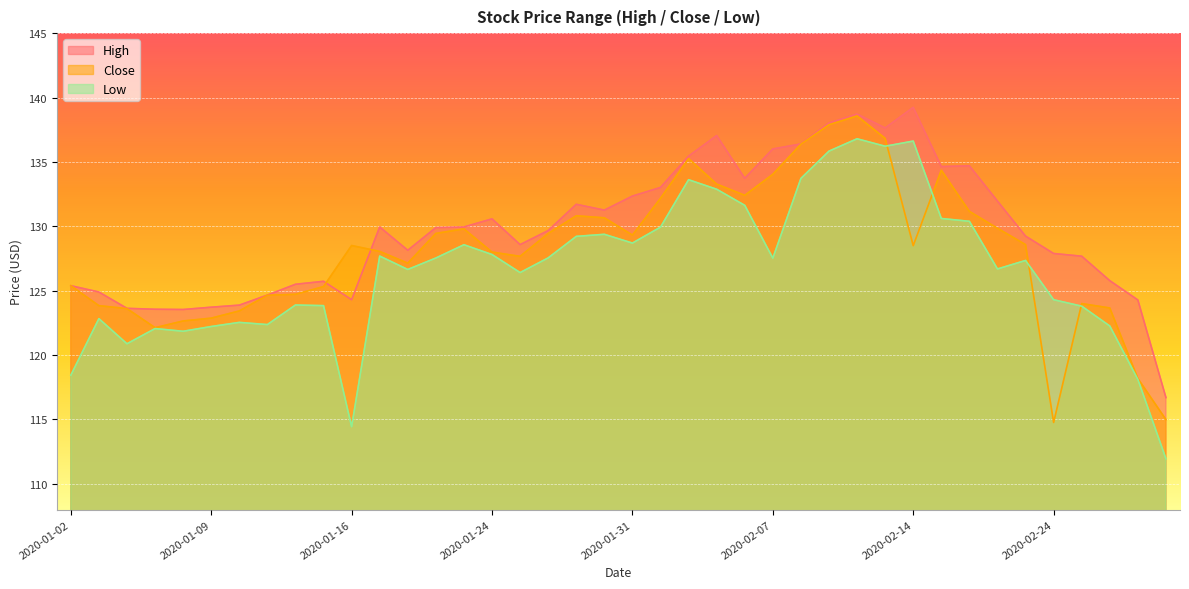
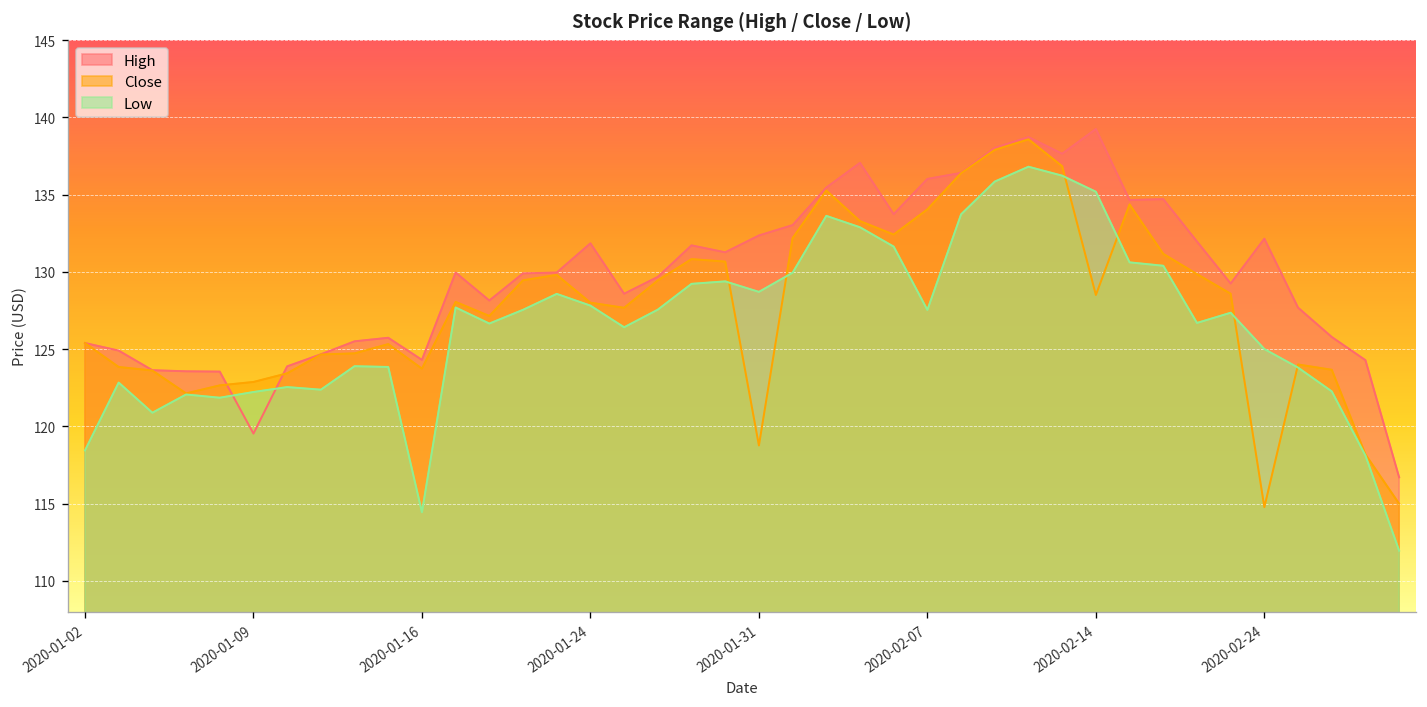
High, 2020-01-09: 123.7 -> 119.5
Close, 2020-01-16: 128.5 -> 123.7
High, 2020-01-24: 130.6 -> 131.8
Close, 2020-01-31: 129.3 -> 118.8
Low, 2020-02-14: 136.6 -> 135.2
High, 2020-02-24: 127.9 -> 132.1
Low, 2020-02-24: 124.3 -> 125.0
